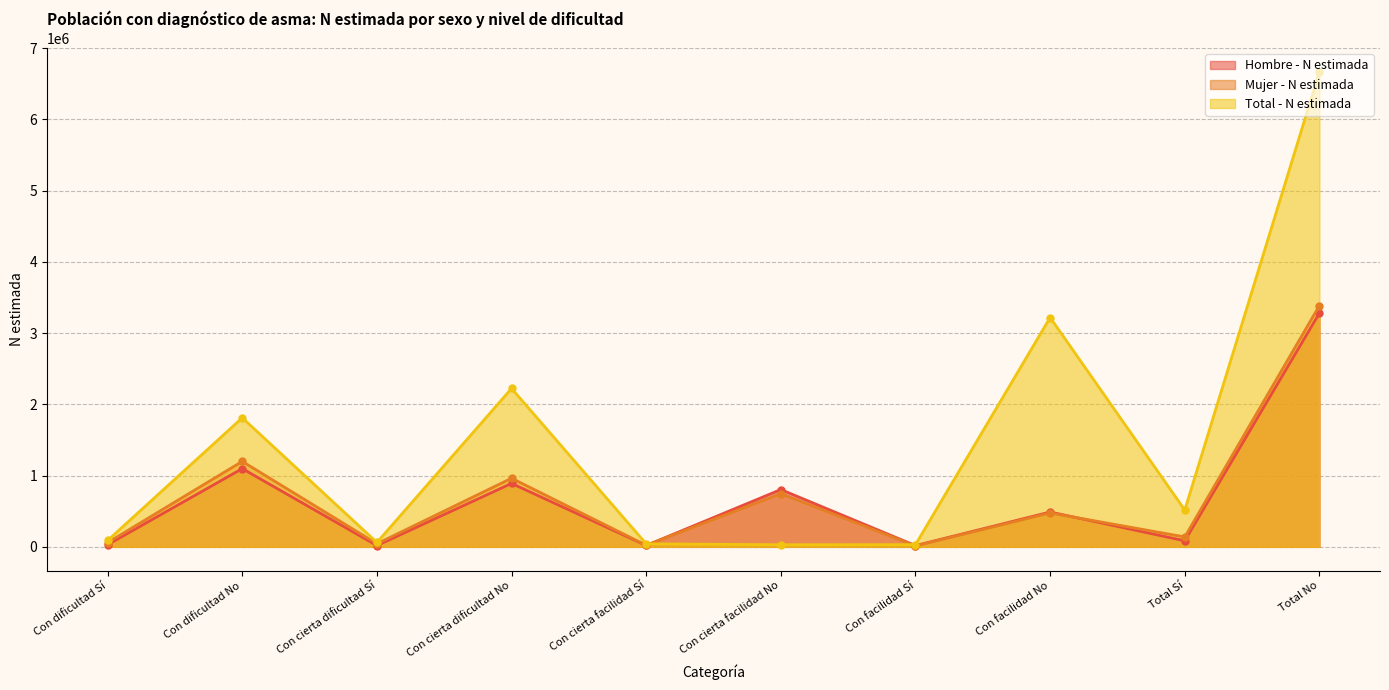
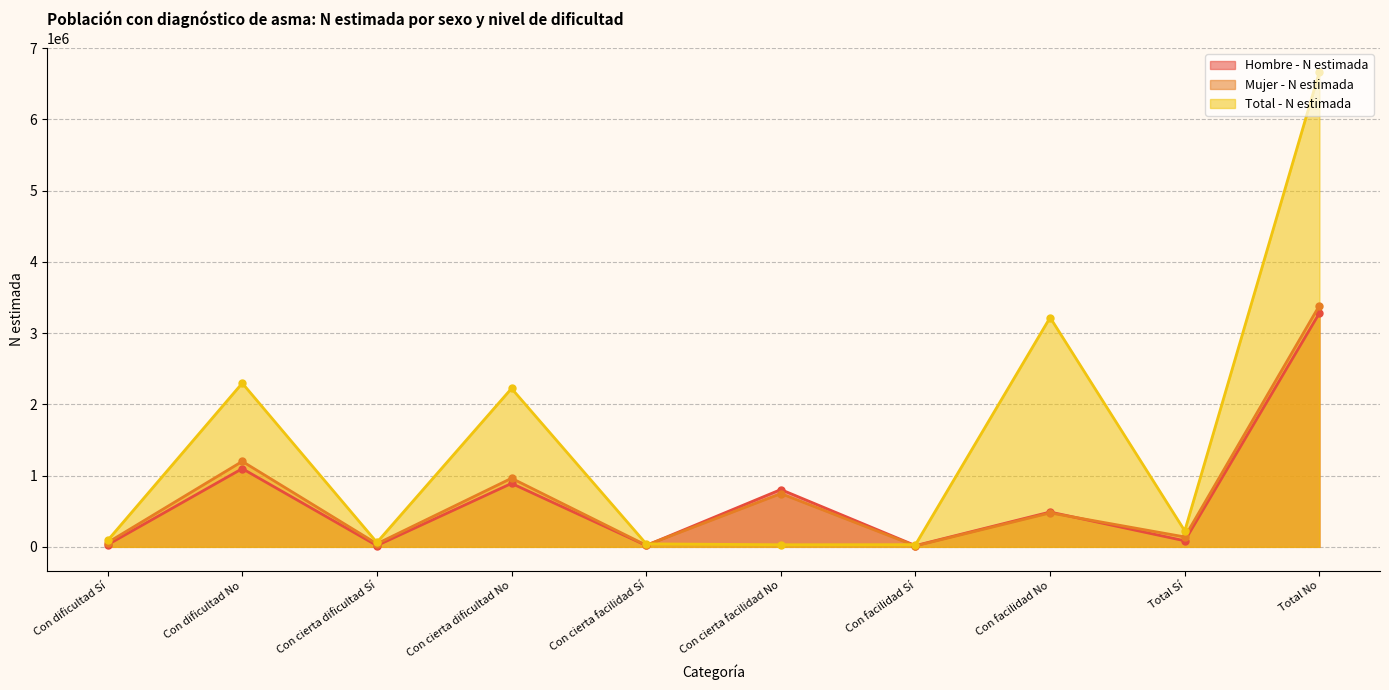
Total - N estimada, Con dificultad No: 1800000 -> 2300000
Total - N estimada, Total Sí: 500000 -> 200000
